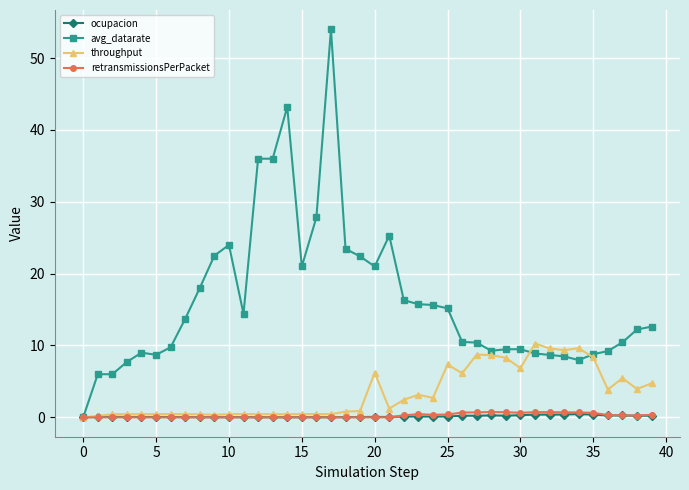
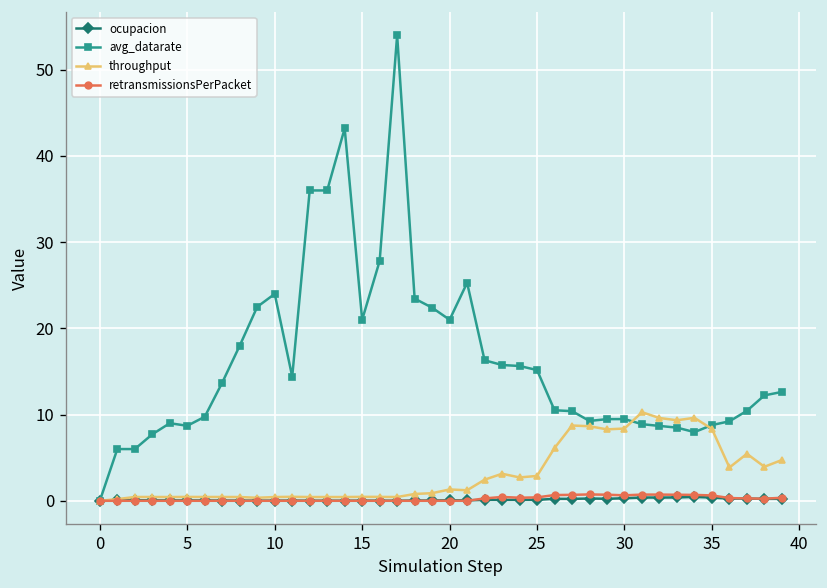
throughput, 20: 6 -> 1
throughput, 25: 7 -> 3
throughput, 30: 7 -> 8
